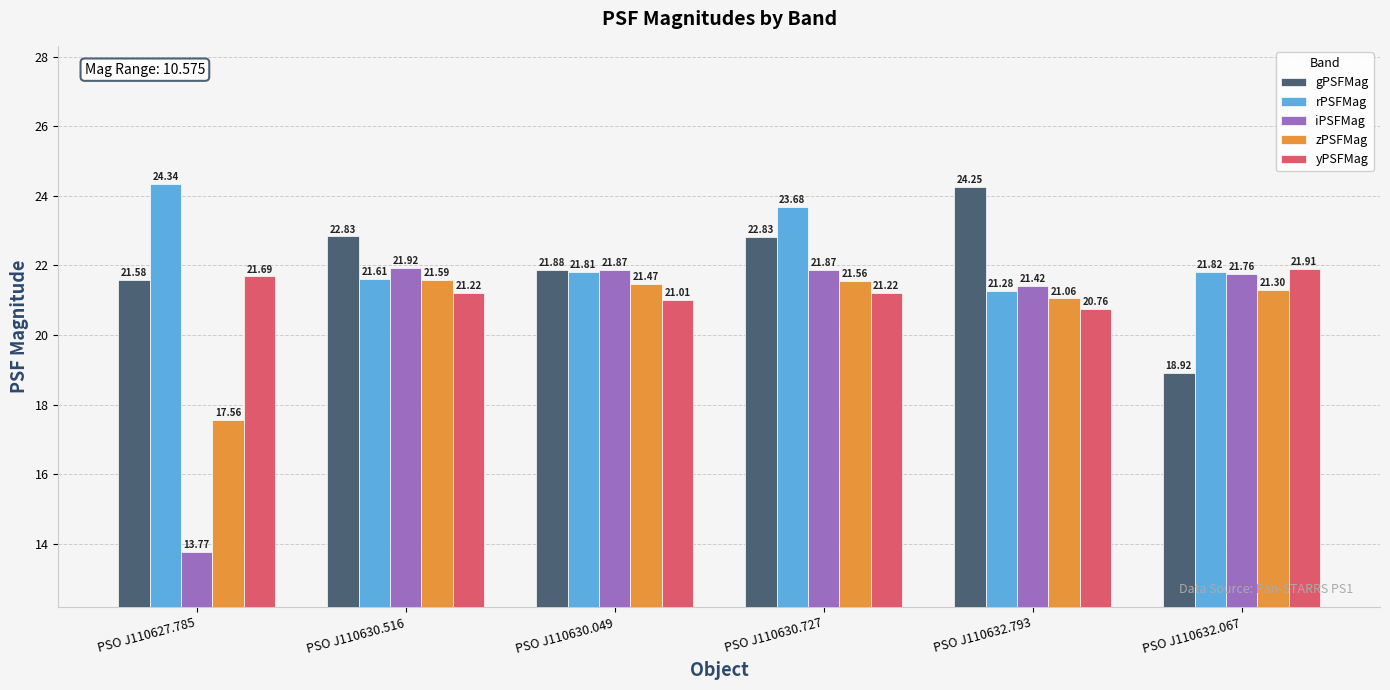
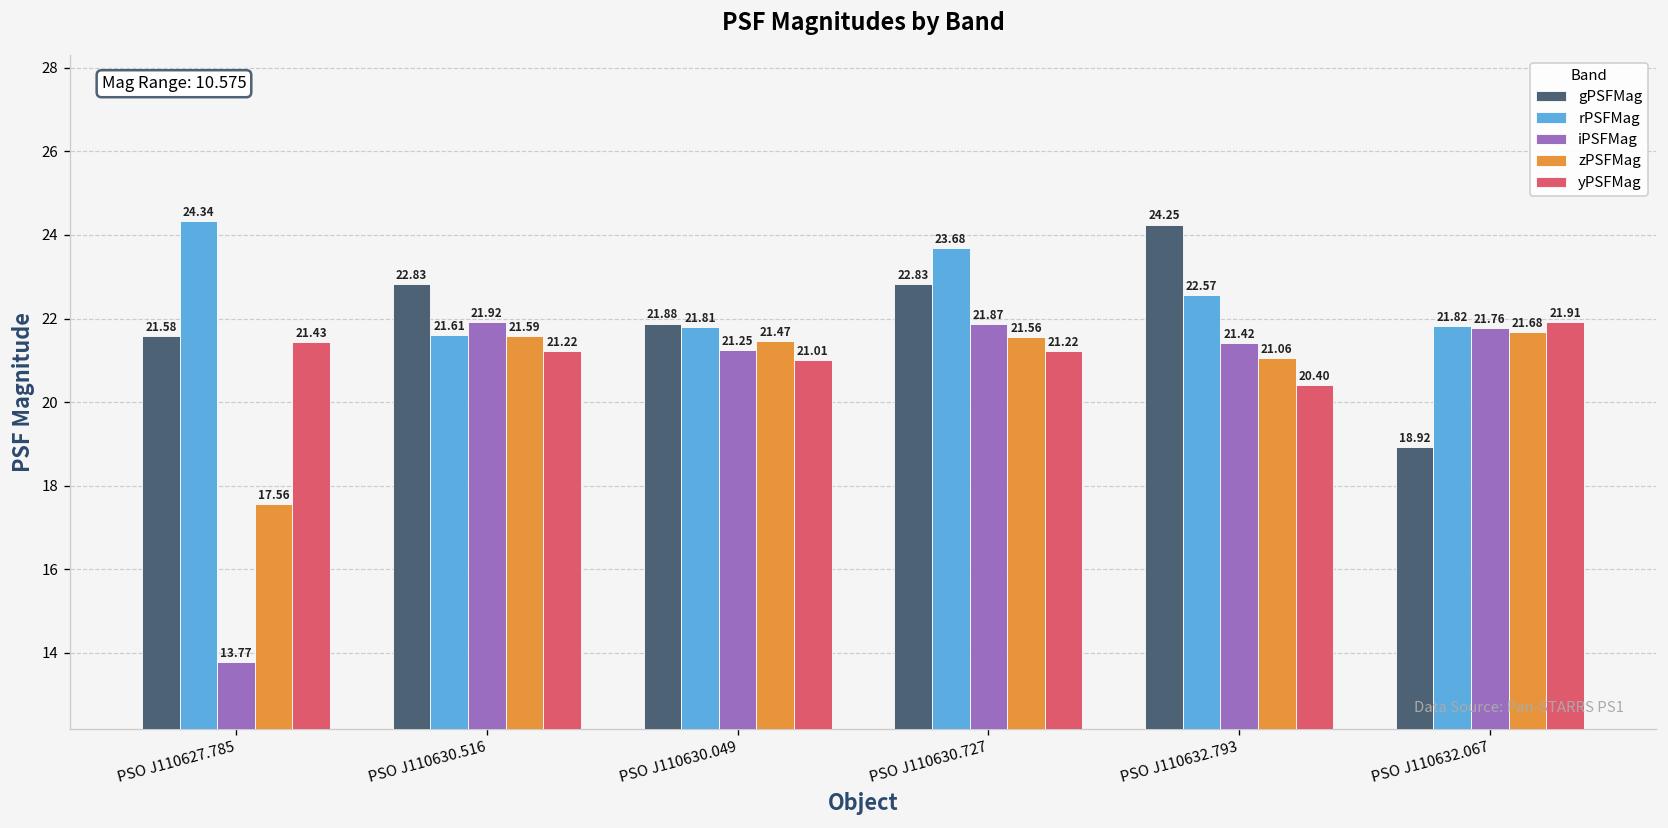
yPSFMag, PSO J110627.785: 21.69 -> 21.43
iPSFMag, PSO J110630.049: 21.87 -> 21.25
rPSFMag, PSO J110632.793: 21.28 -> 22.57
yPSFMag, PSO J110632.793: 20.76 -> 20.40
zPSFMag, PSO J110632.067: 21.30 -> 21.68
